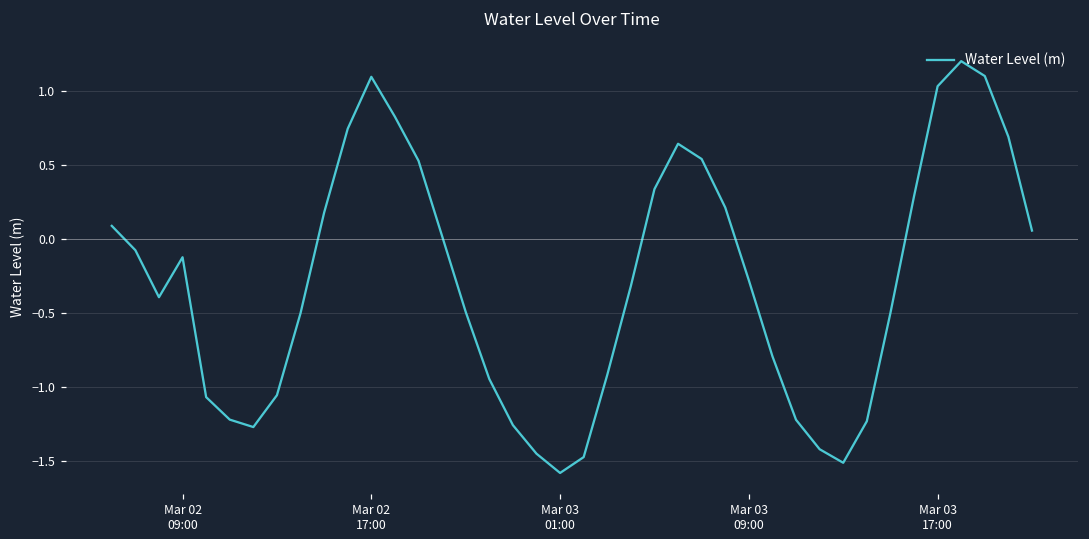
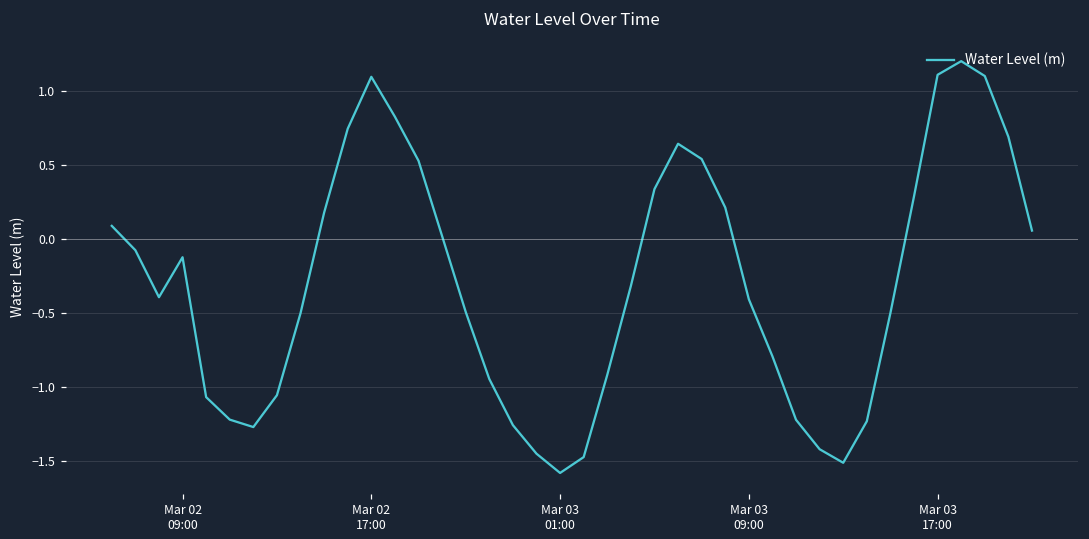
Mar 03 09:00: -0.28 -> -0.41
Mar 03 17:00: 1.03 -> 1.11
